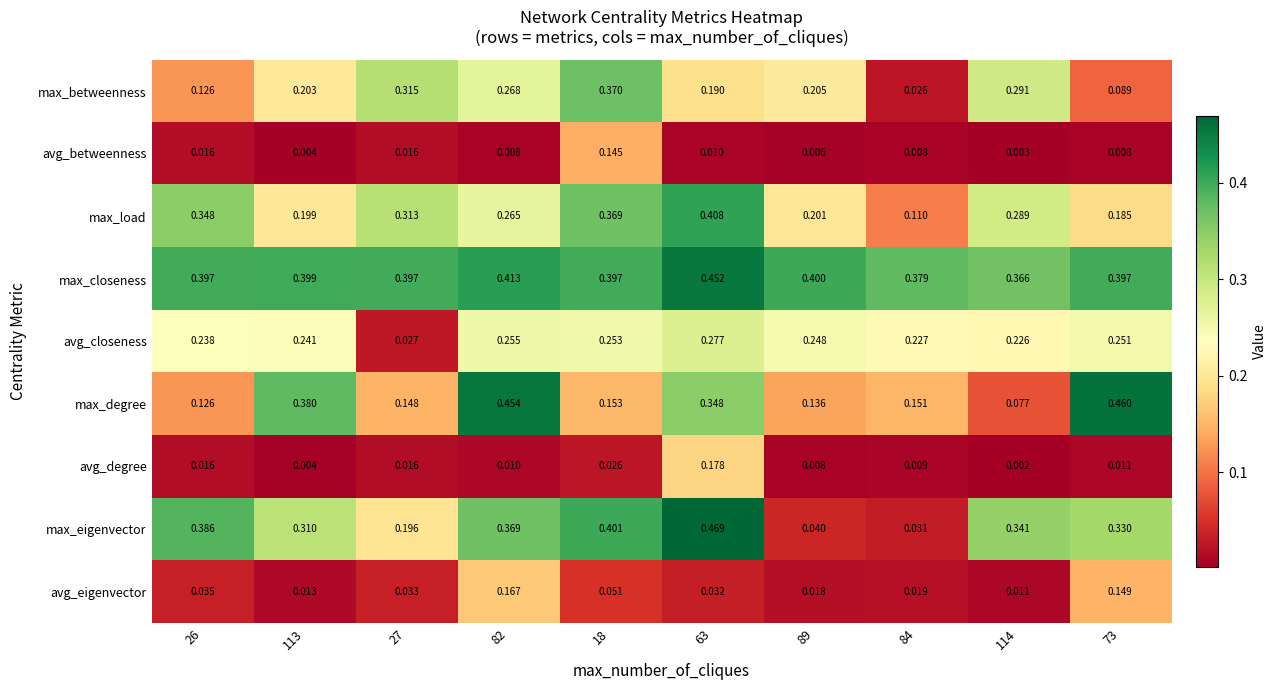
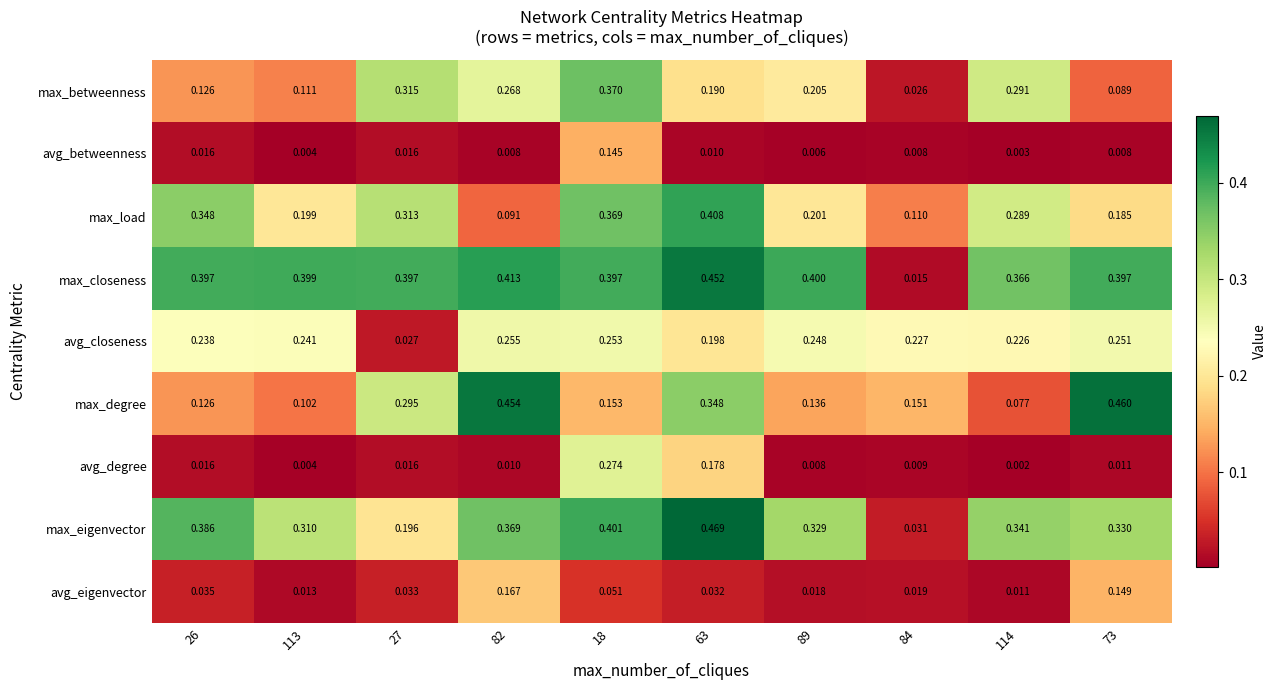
max_betweenness, 113: 0.203 -> 0.111
max_load, 82: 0.265 -> 0.091
max_closeness, 84: 0.379 -> 0.015
avg_closeness, 63: 0.277 -> 0.198
max_degree, 113: 0.380 -> 0.102
max_degree, 27: 0.148 -> 0.295
avg_degree, 18: 0.026 -> 0.274
max_eigenvector, 89: 0.040 -> 0.329
